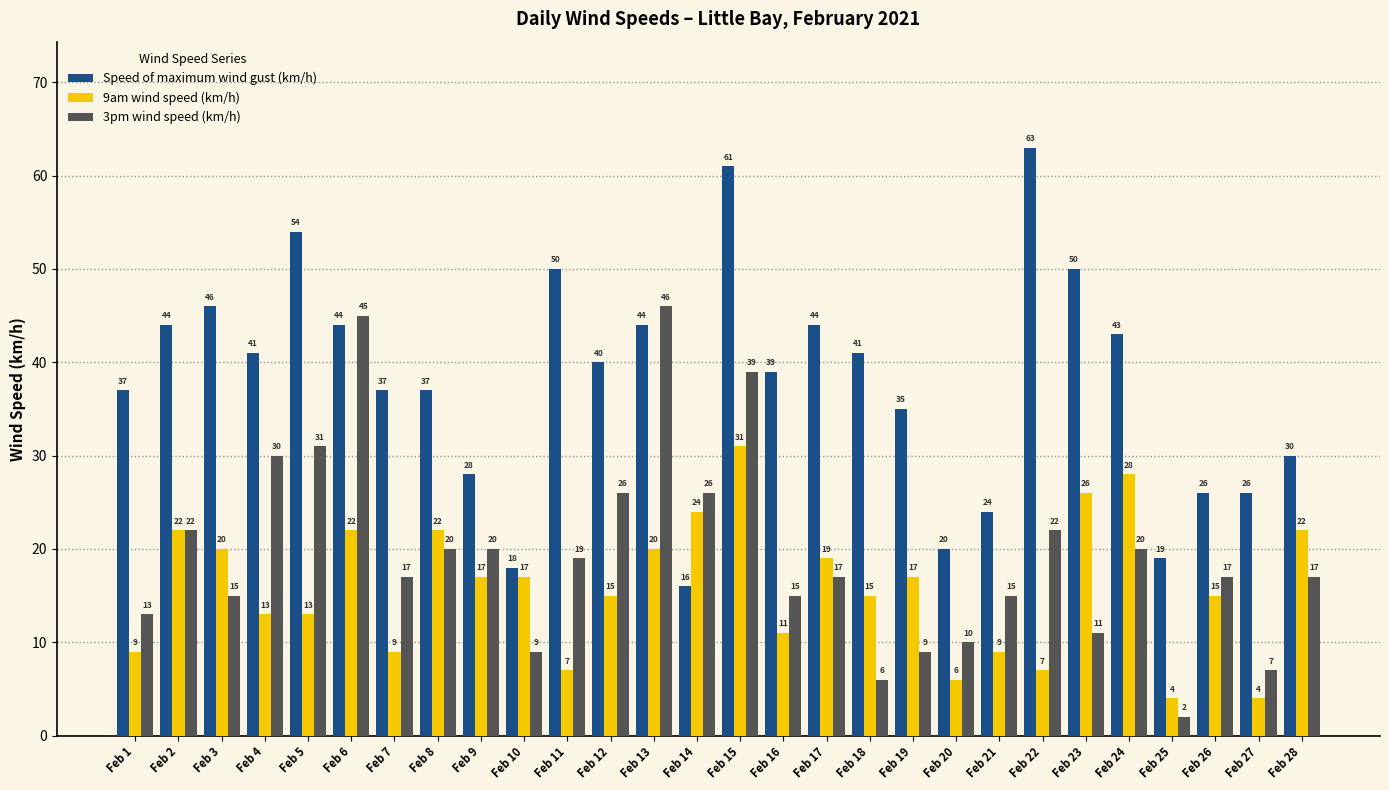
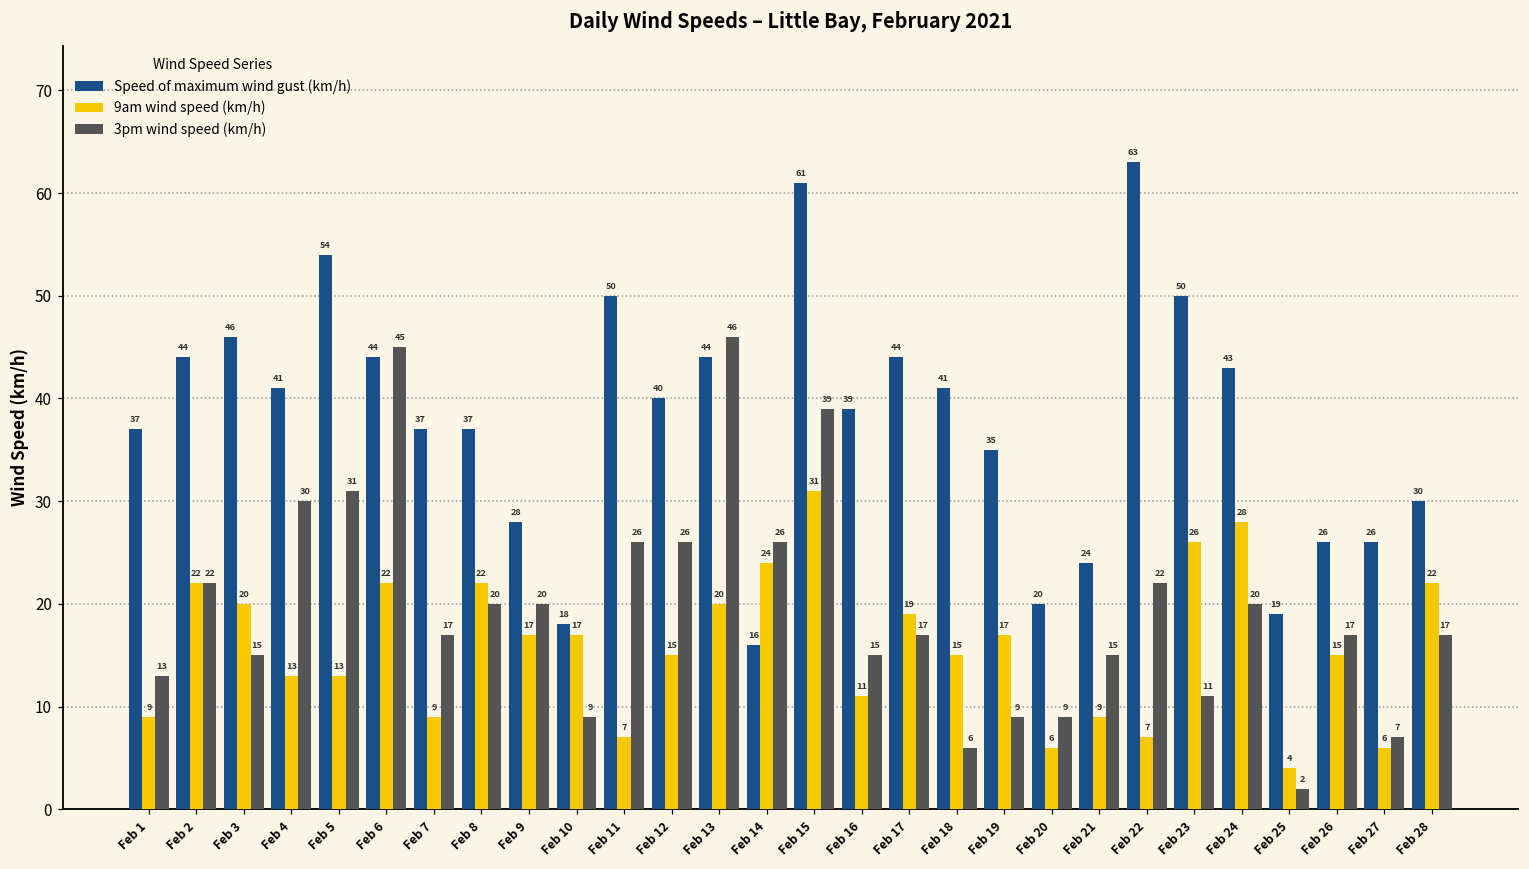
3pm wind speed (km/h), Feb 11: 19 -> 26
3pm wind speed (km/h), Feb 20: 10 -> 9
9am wind speed (km/h), Feb 27: 4 -> 6
